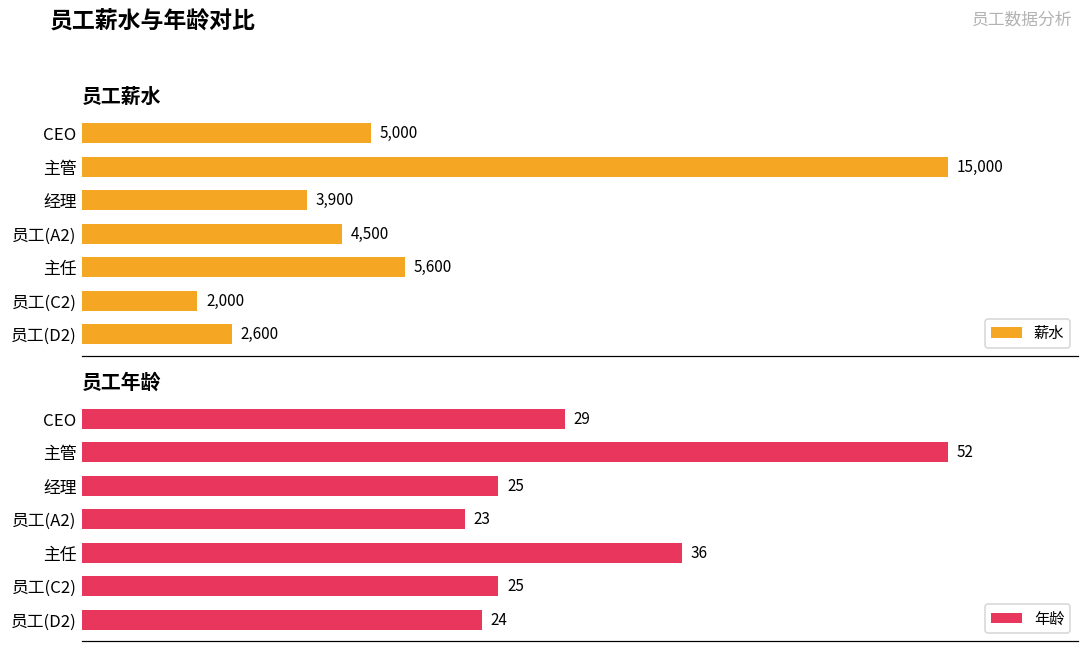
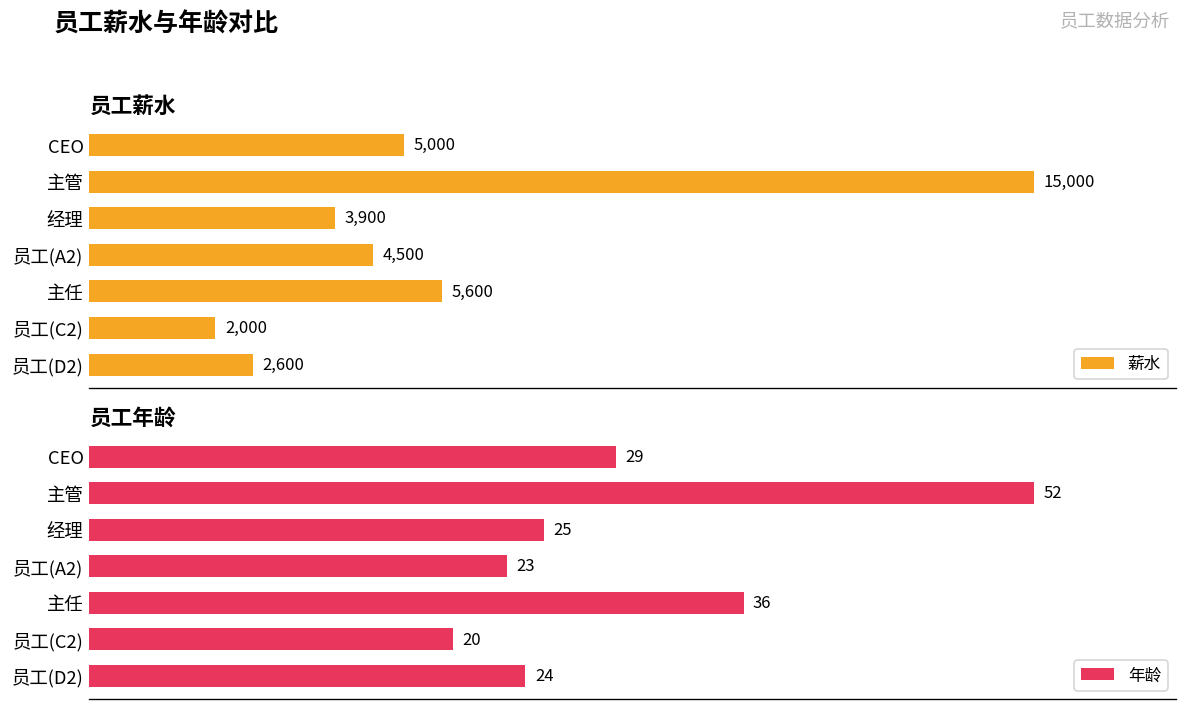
员工年龄, 员工(C2): 25 -> 20
